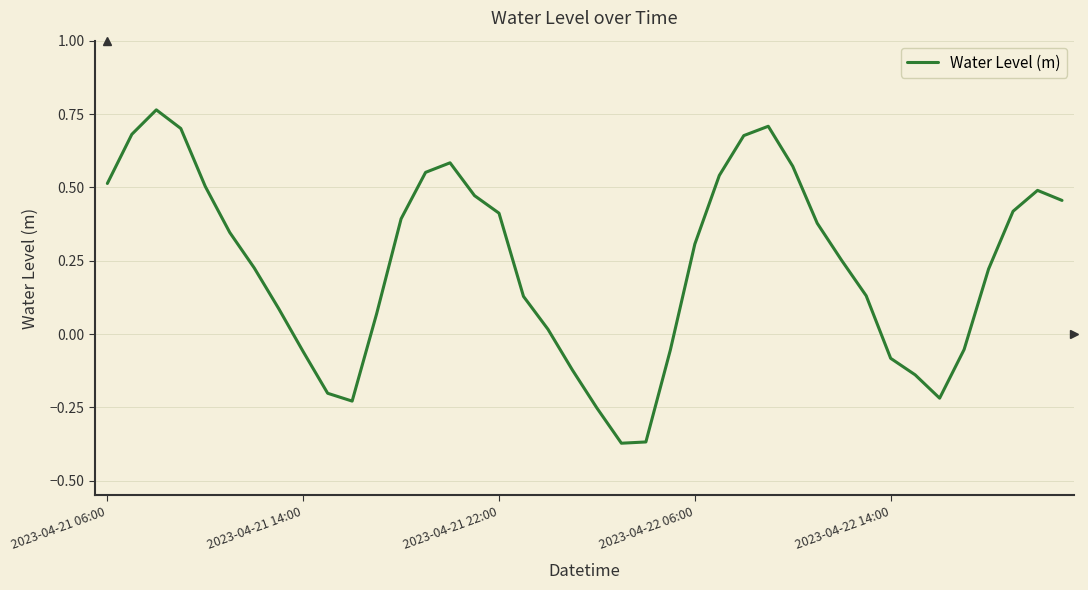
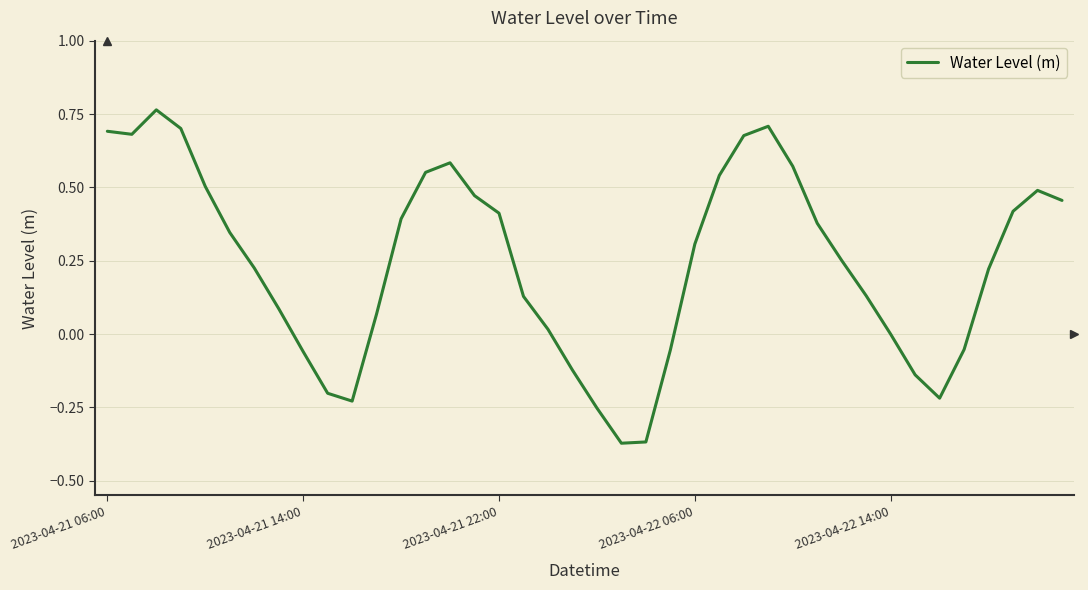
2023-04-21 06:00: 0.51 -> 0.69
2023-04-22 14:00: -0.08 -> 0.00
